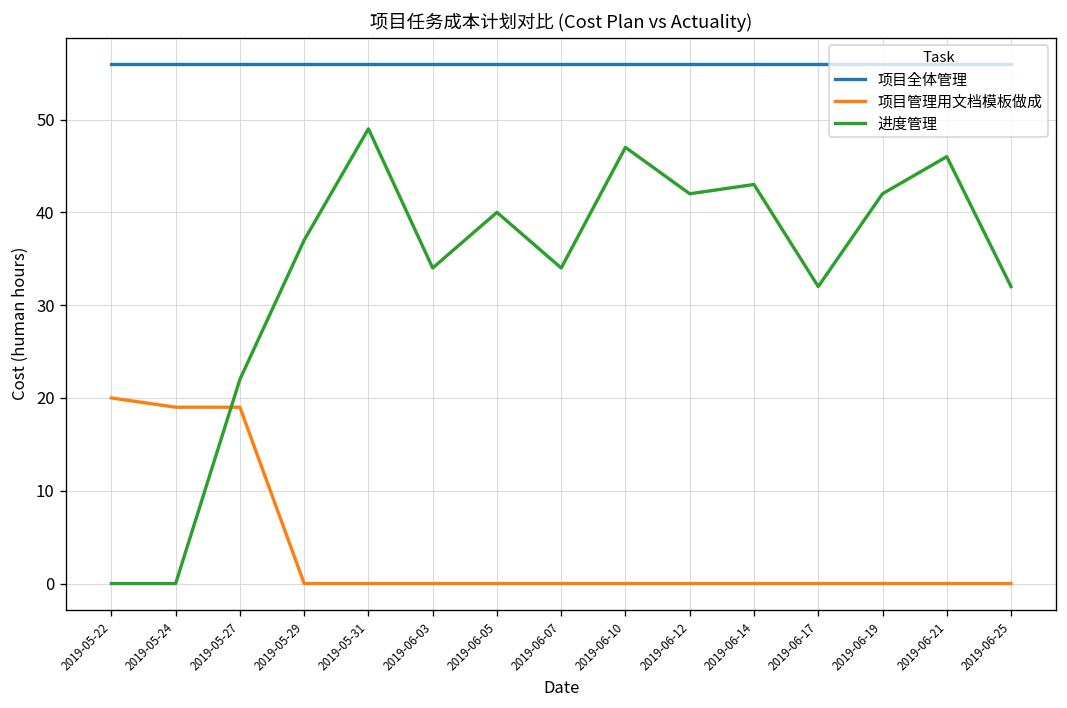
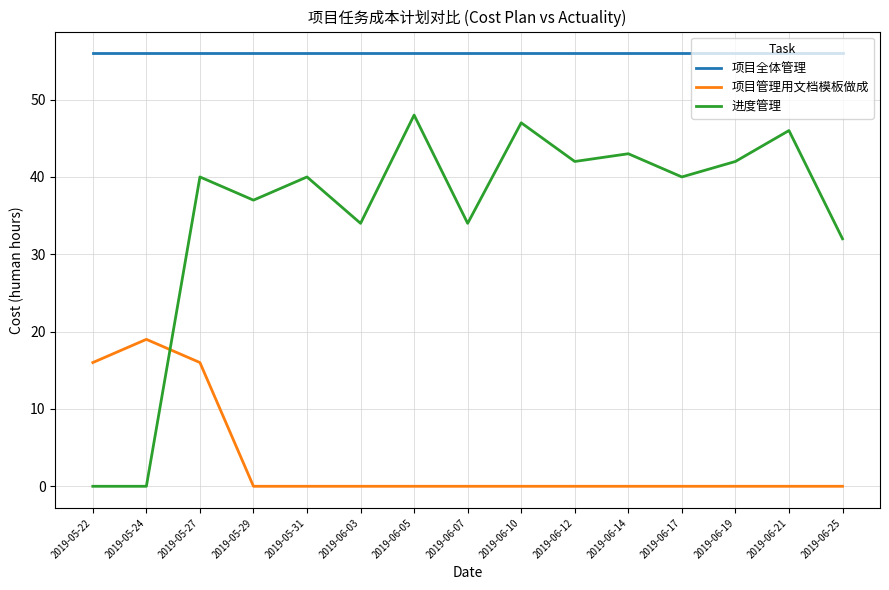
项目管理用文档模板做成, 2019-05-22: 20 -> 16
项目管理用文档模板做成, 2019-05-27: 19 -> 16
进度管理, 2019-05-27: 22 -> 40
进度管理, 2019-05-31: 49 -> 40
进度管理, 2019-06-05: 40 -> 48
进度管理, 2019-06-17: 32 -> 40
